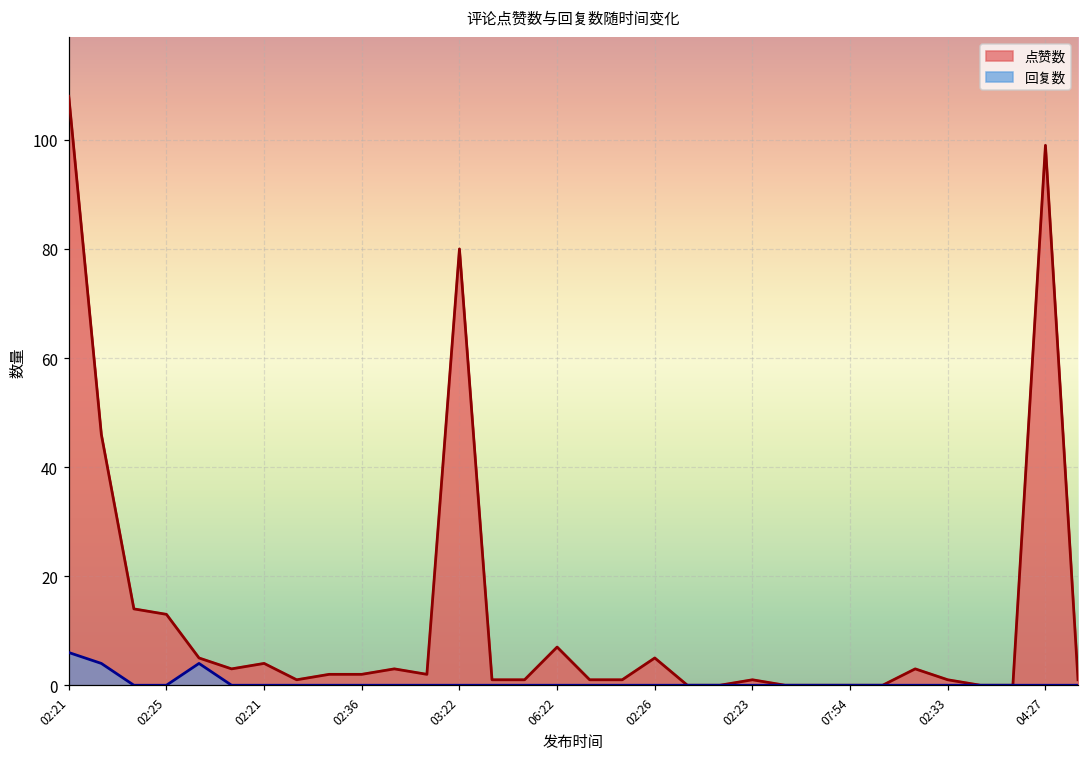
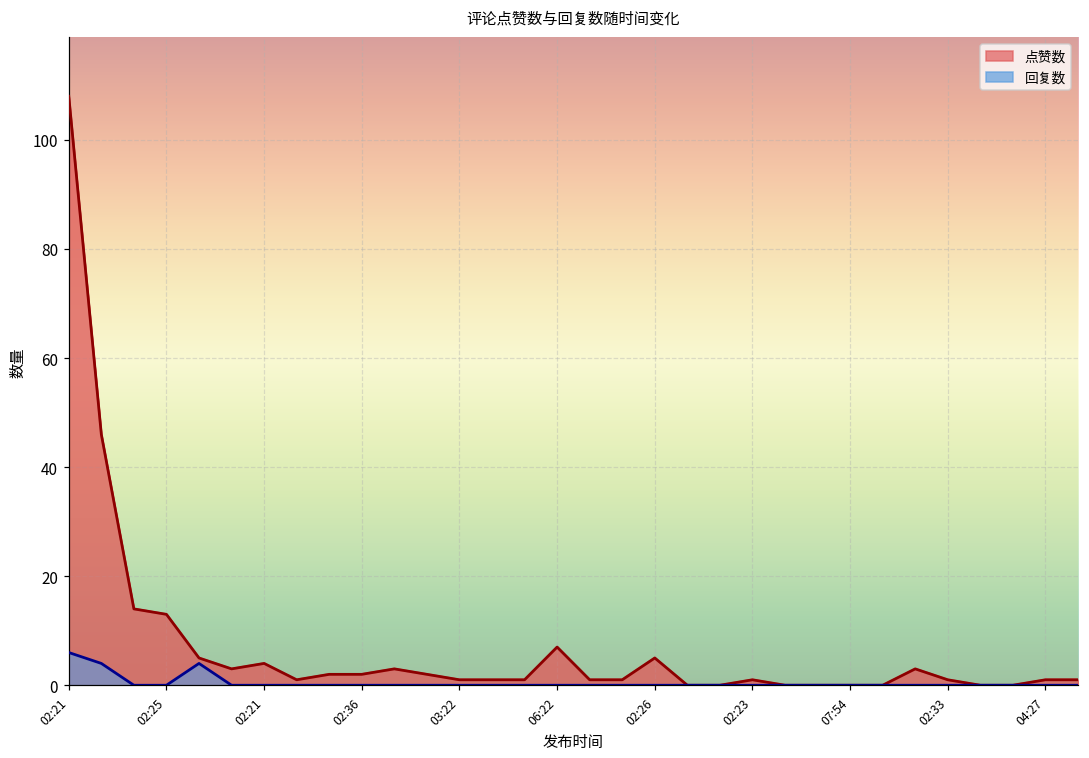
点赞数, 03:22: 80 -> 1
点赞数, 04:27: 99 -> 1
